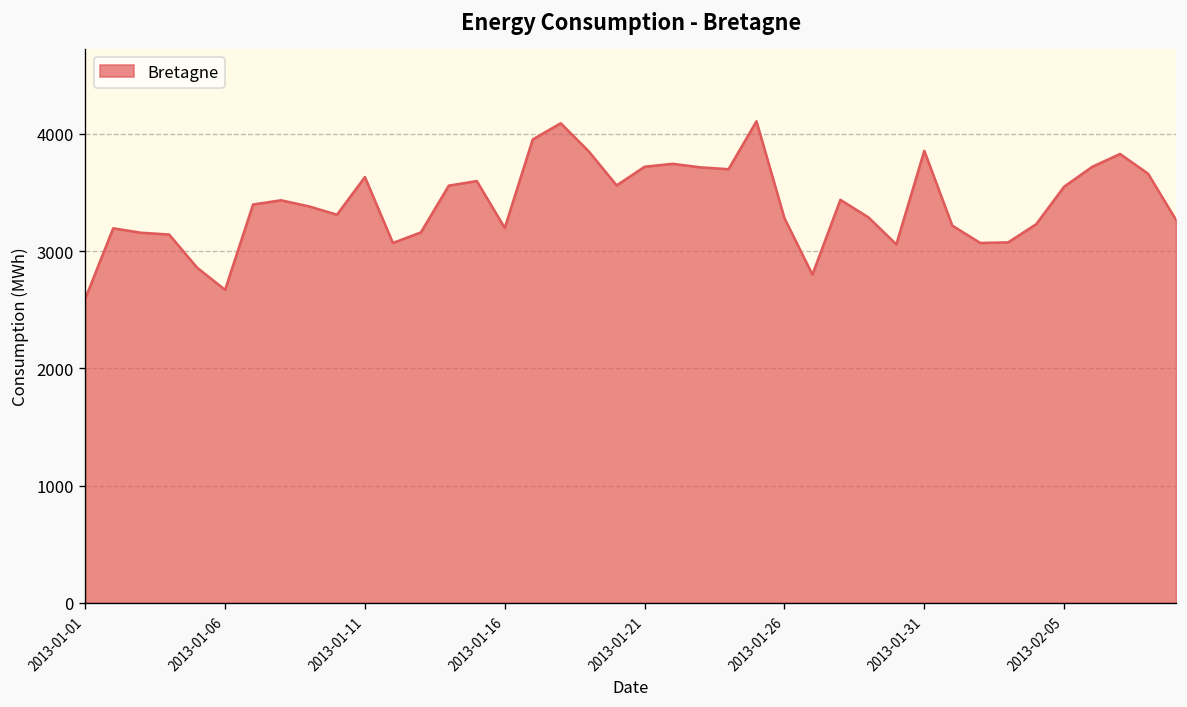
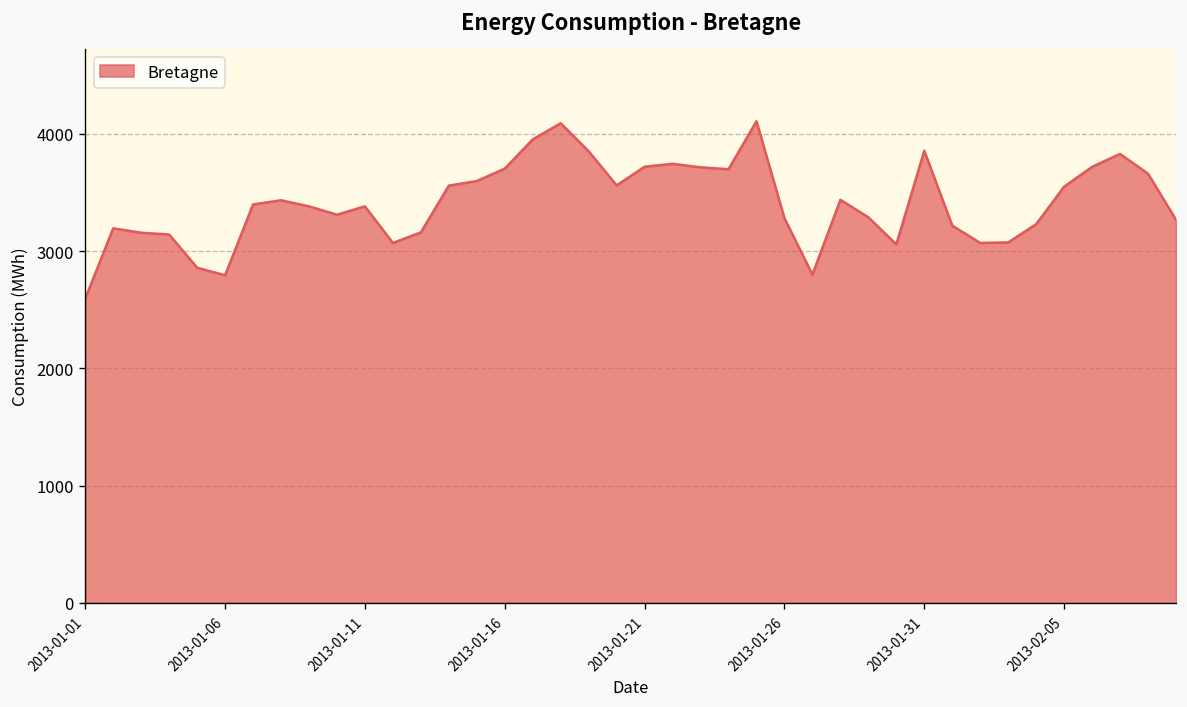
2013-01-06: 2700 -> 2800
2013-01-11: 3600 -> 3400
2013-01-16: 3200 -> 3700
